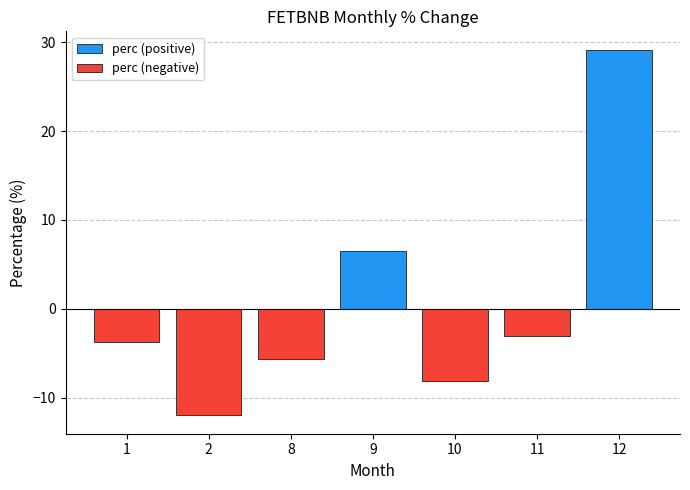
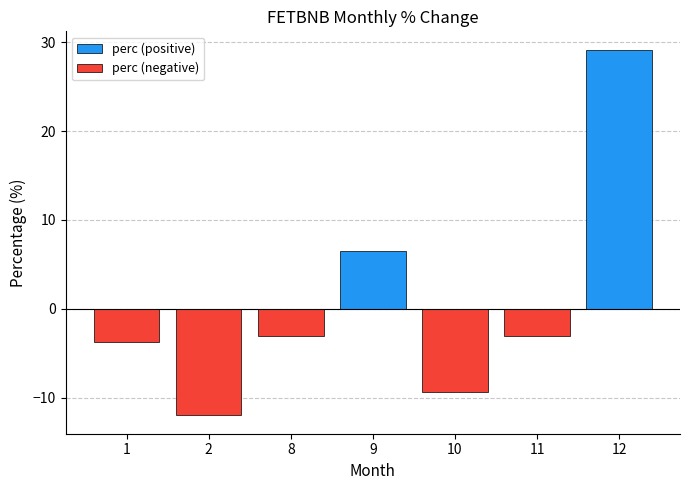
perc (negative), 8: -6 -> -3
perc (negative), 10: -8 -> -9
